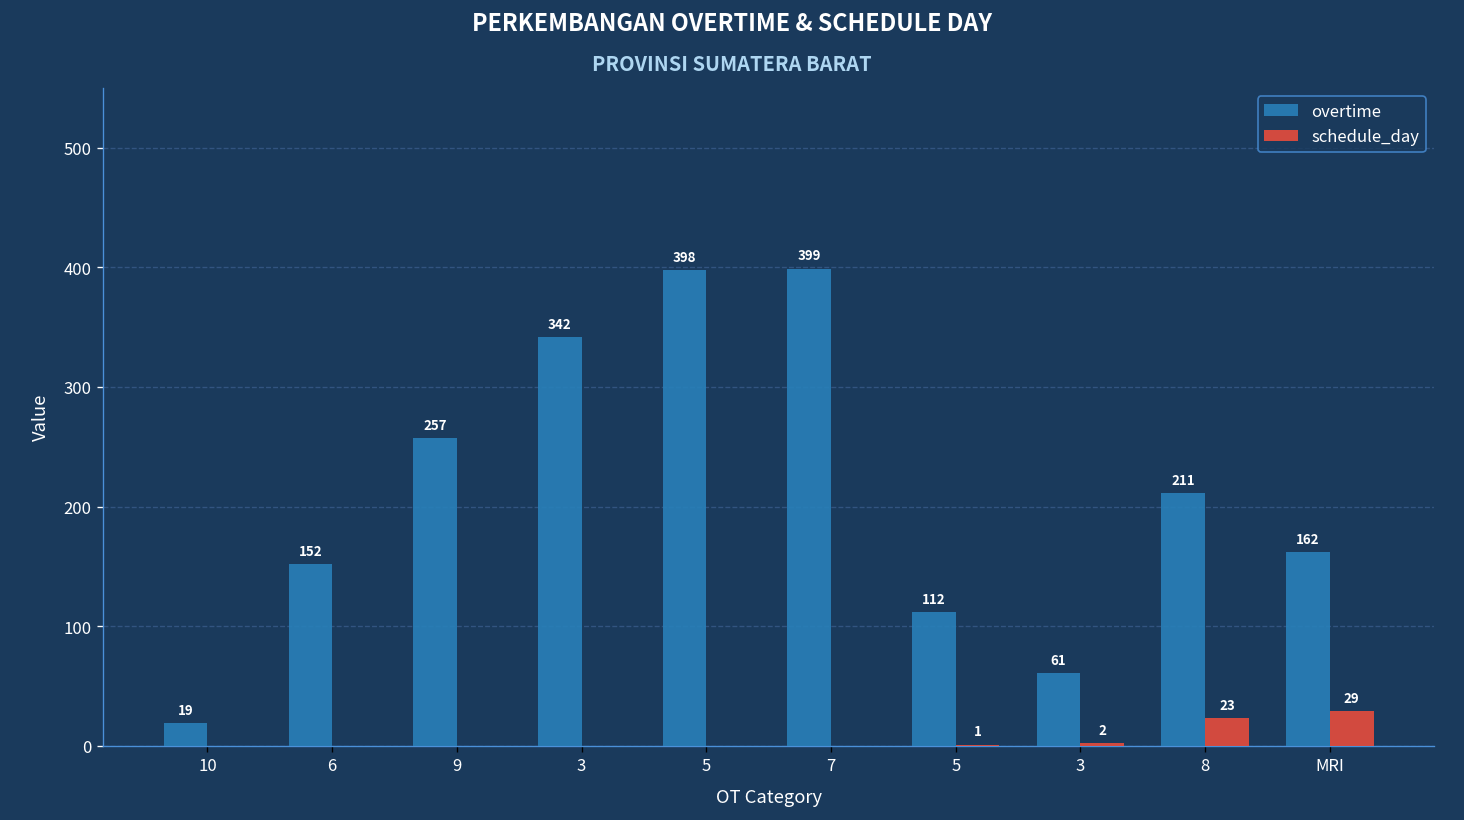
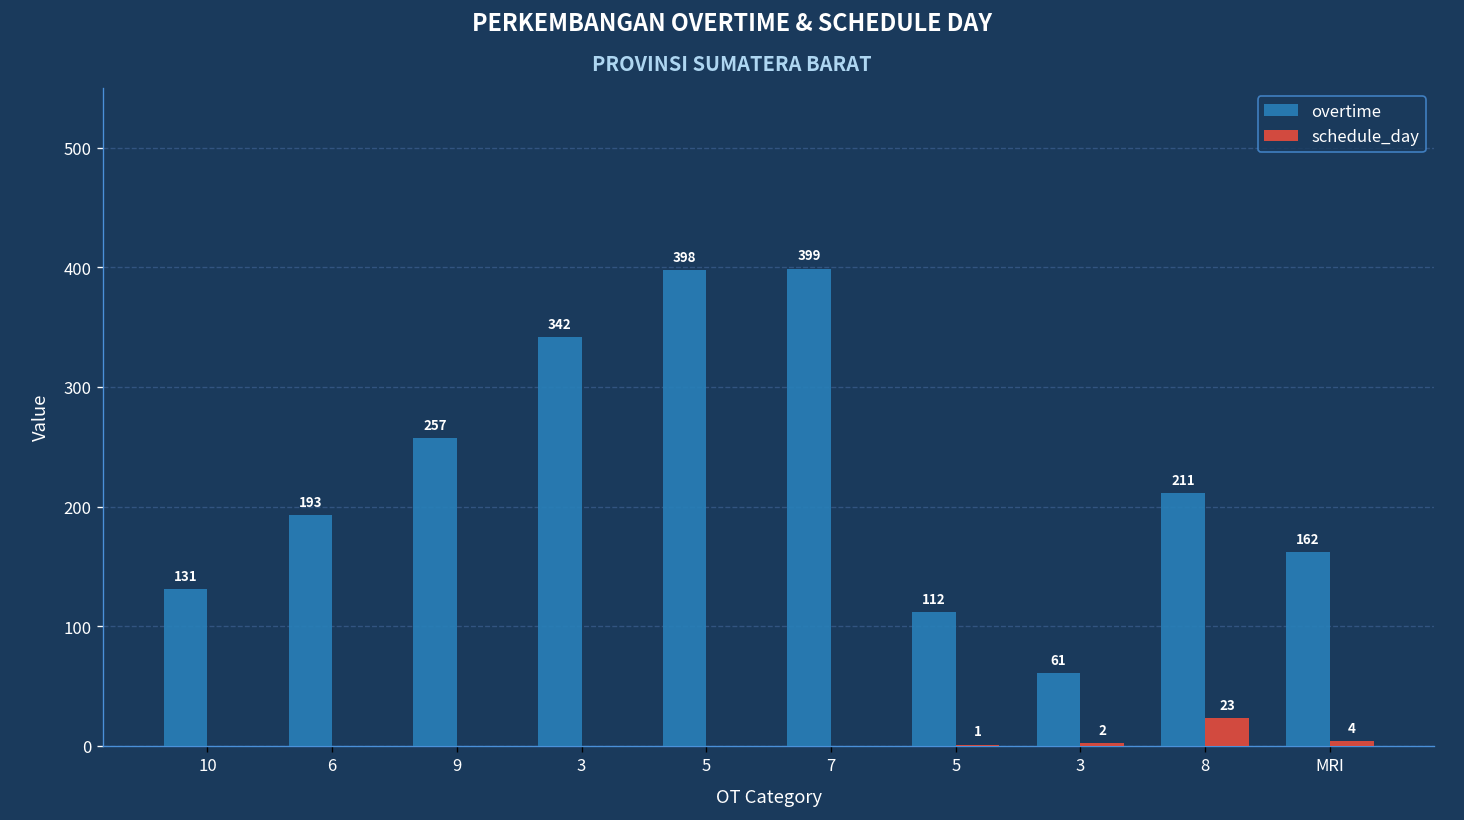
overtime, 10: 19 -> 131
overtime, 6: 152 -> 193
schedule_day, MRI: 29 -> 4
